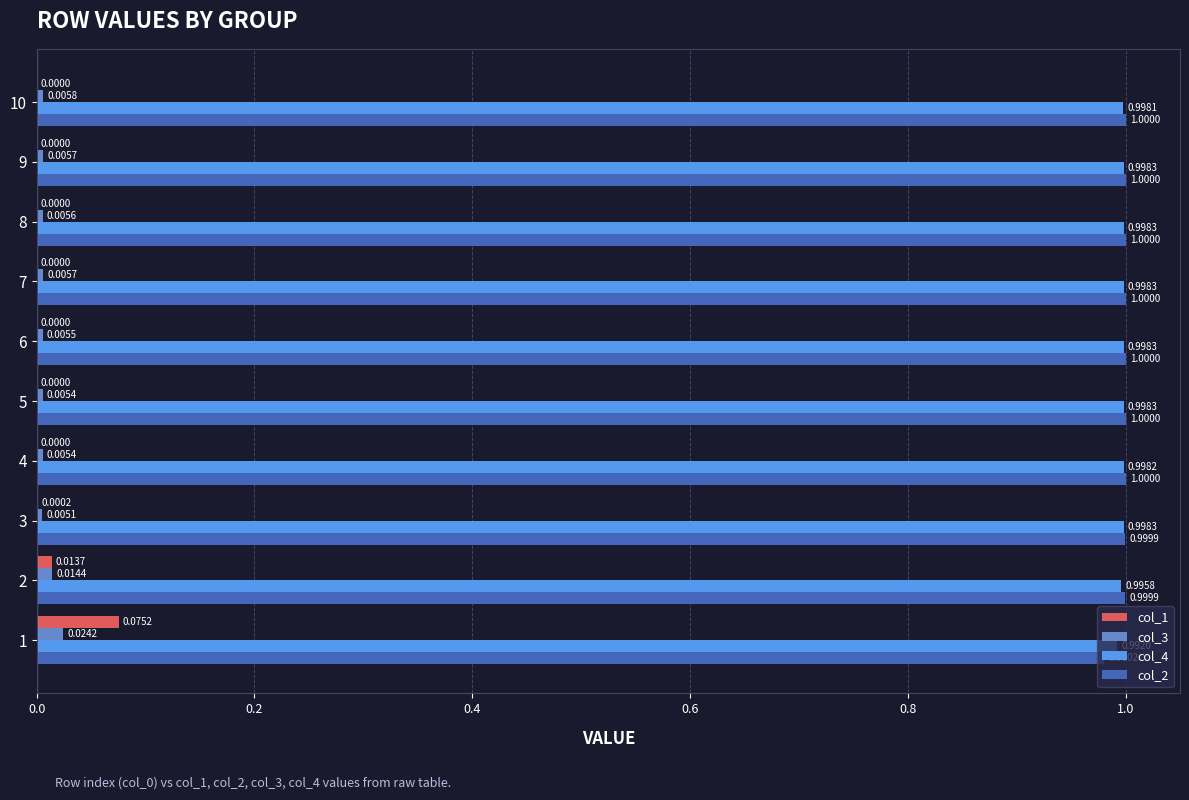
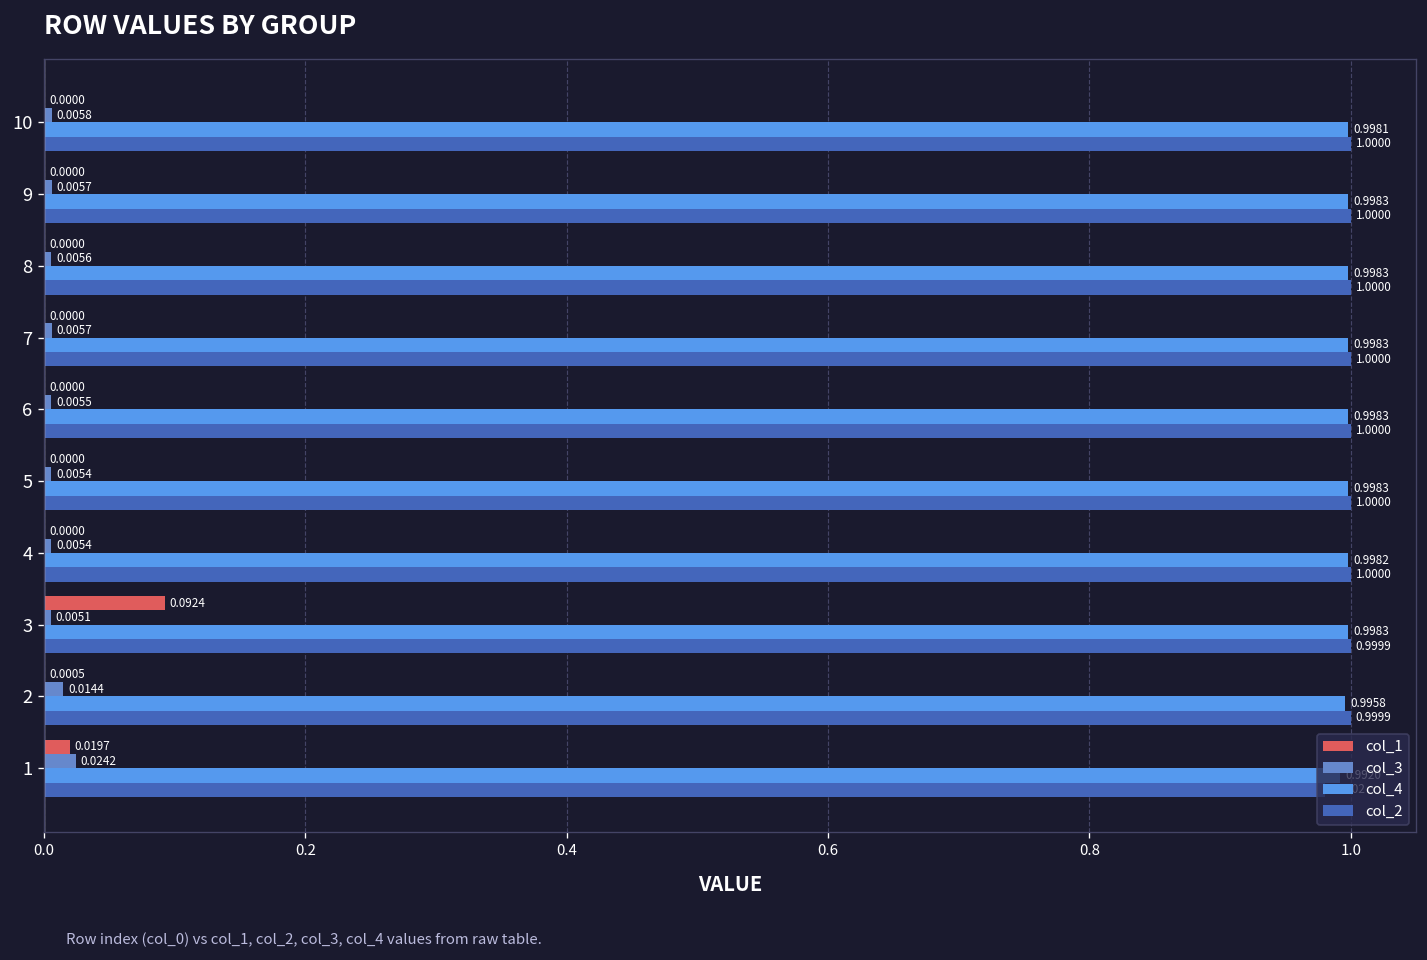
col_1, 3: 0.0002 -> 0.0924
col_1, 2: 0.0137 -> 0.0005
col_1, 1: 0.0752 -> 0.0197
